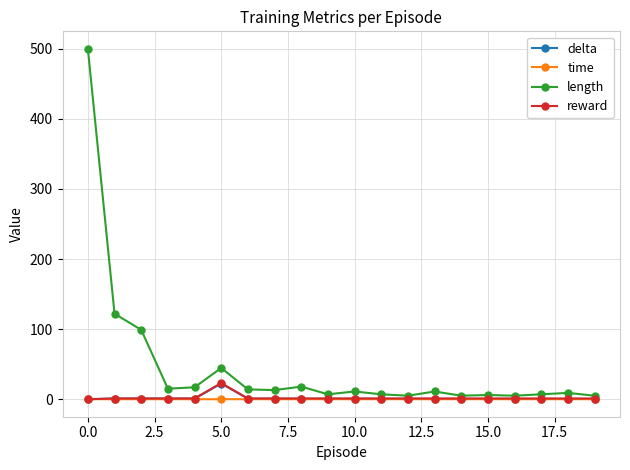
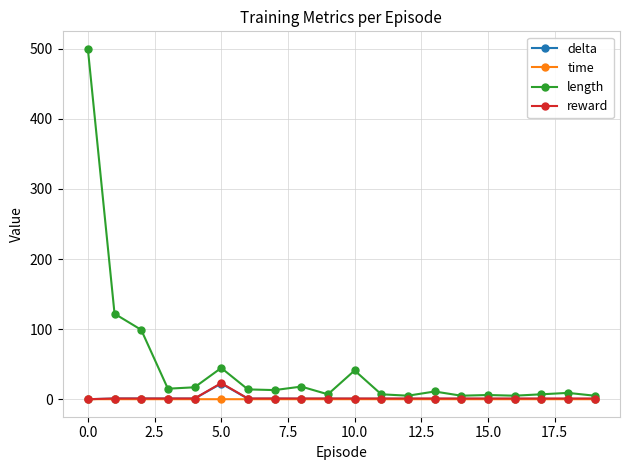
length, 10.0: 10 -> 40
